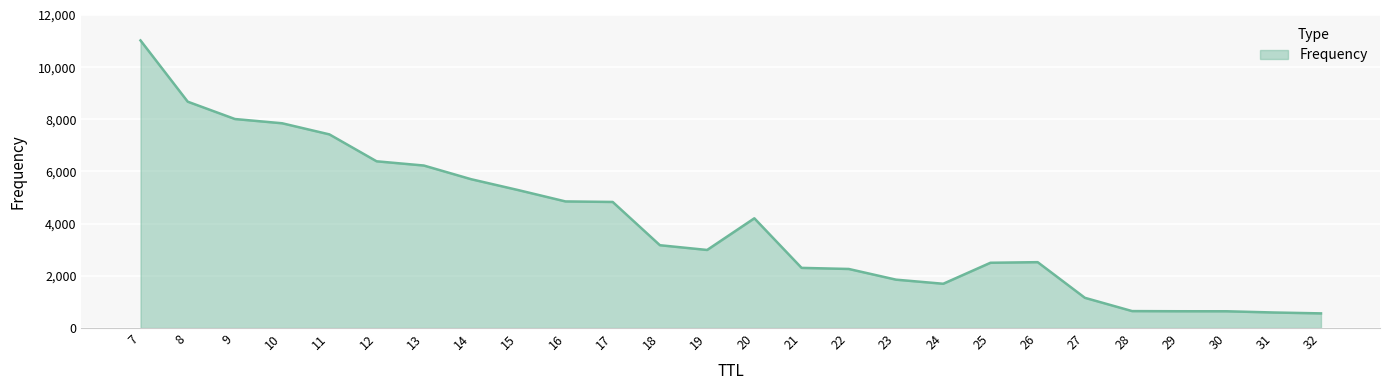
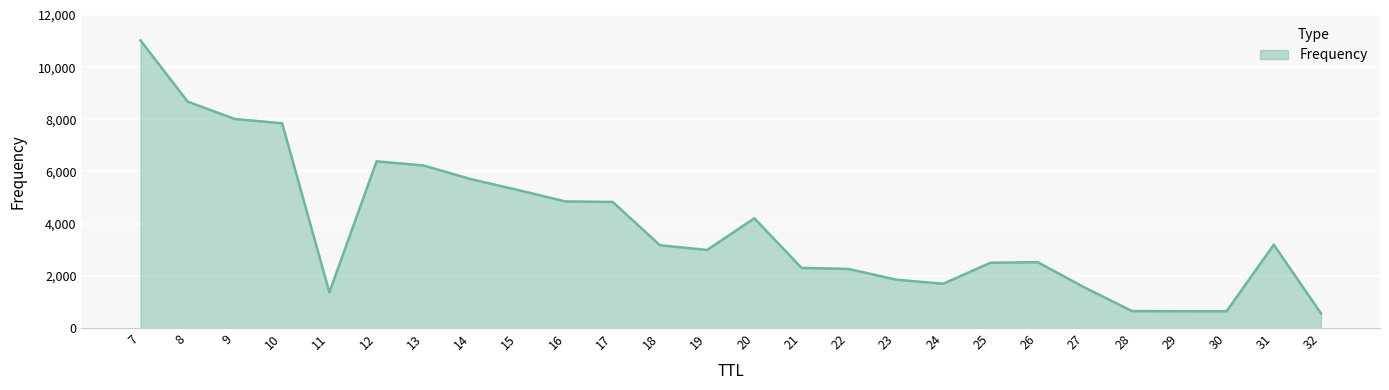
11: 7,400 -> 1,400
27: 1,200 -> 1,500
31: 600 -> 3,200
